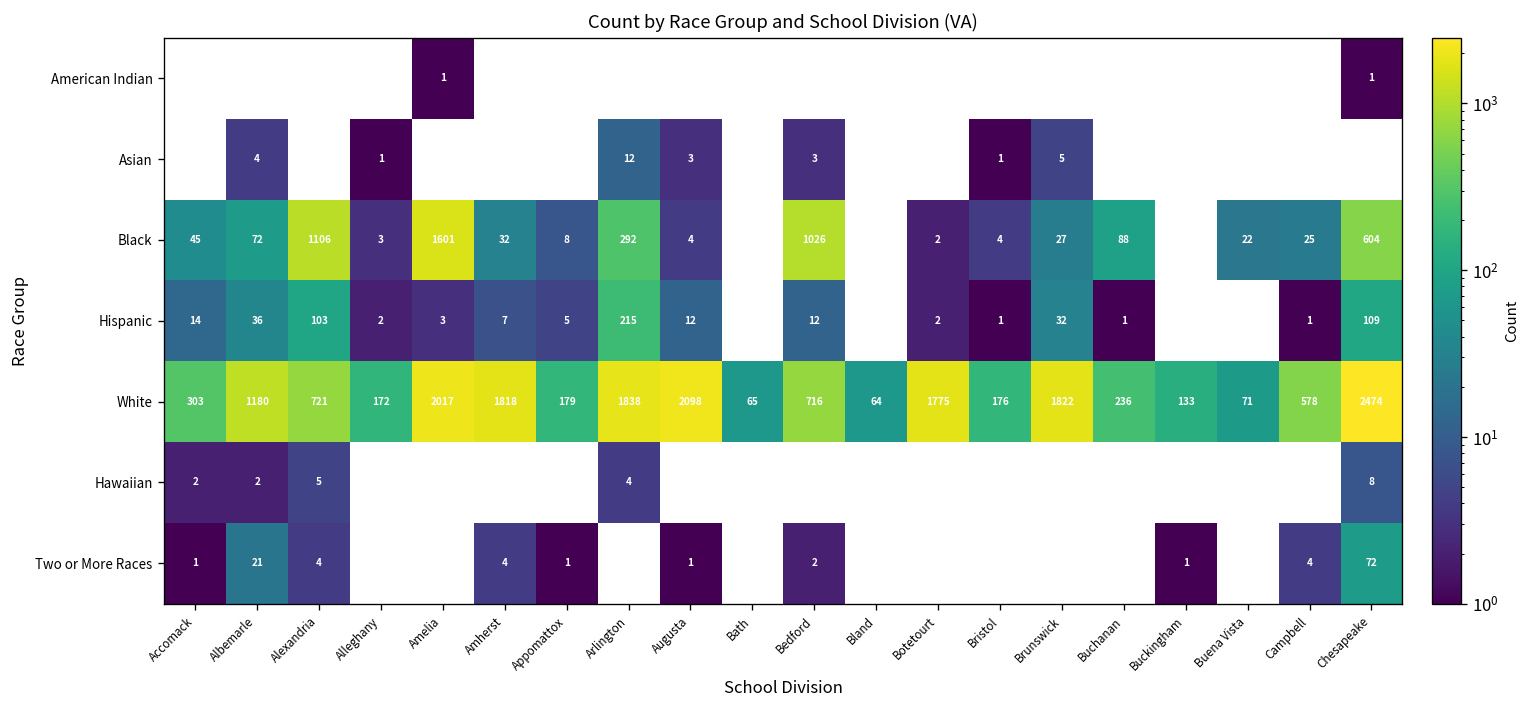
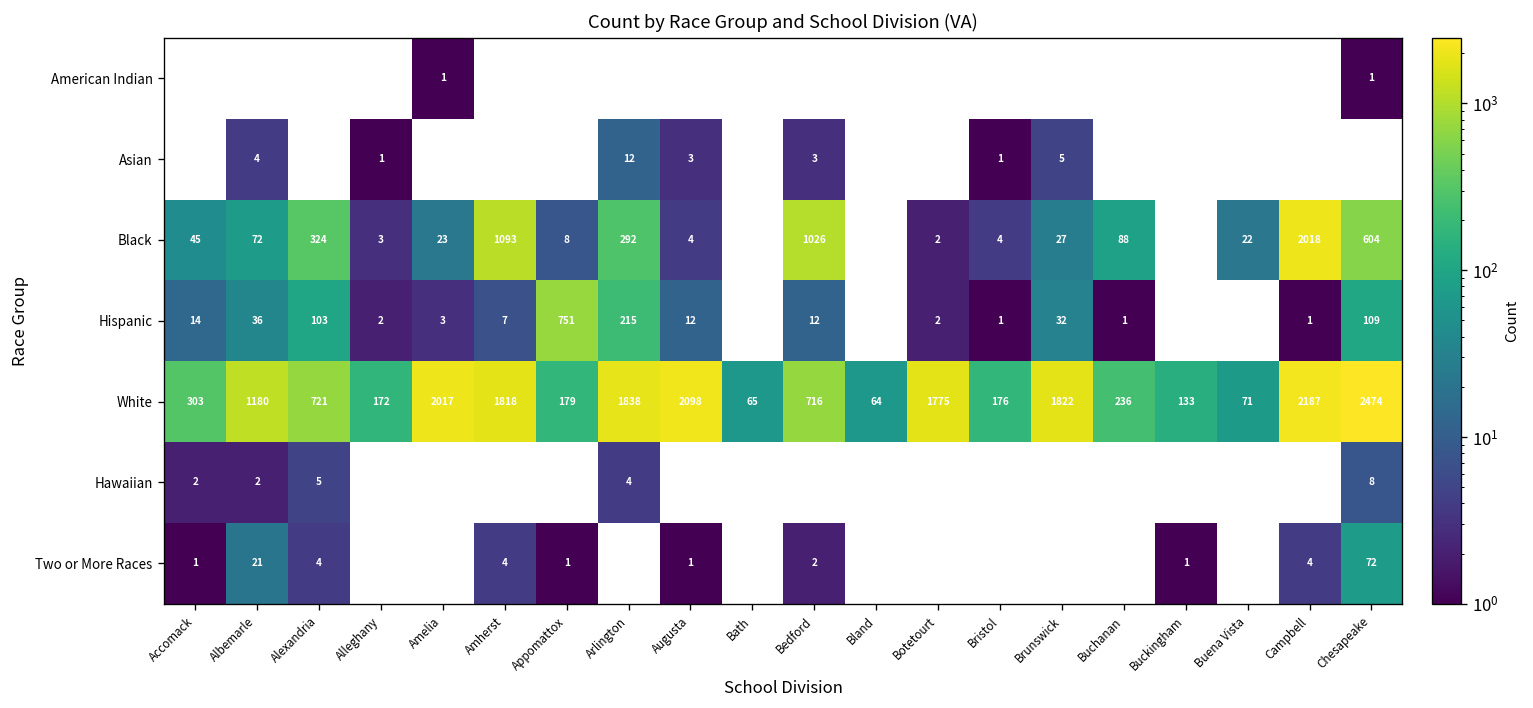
Black, Alexandria: 1106 -> 324
Black, Amelia: 1601 -> 23
Black, Amherst: 32 -> 1093
Black, Campbell: 25 -> 2018
Hispanic, Appomattox: 5 -> 751
White, Campbell: 578 -> 2187
